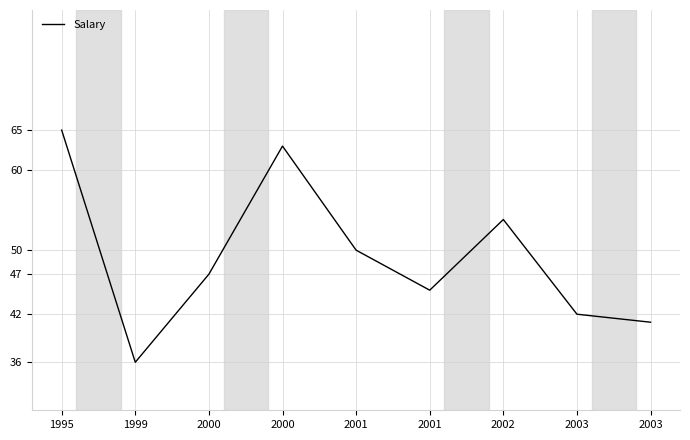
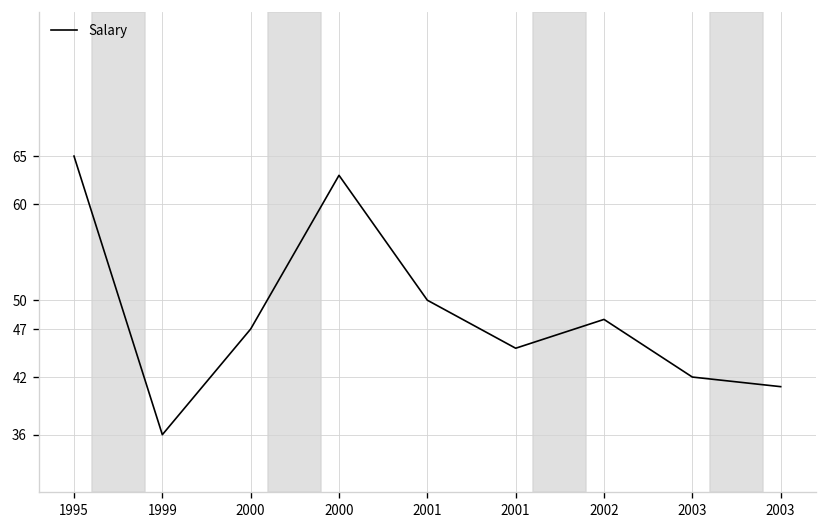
2002: 54 -> 48
